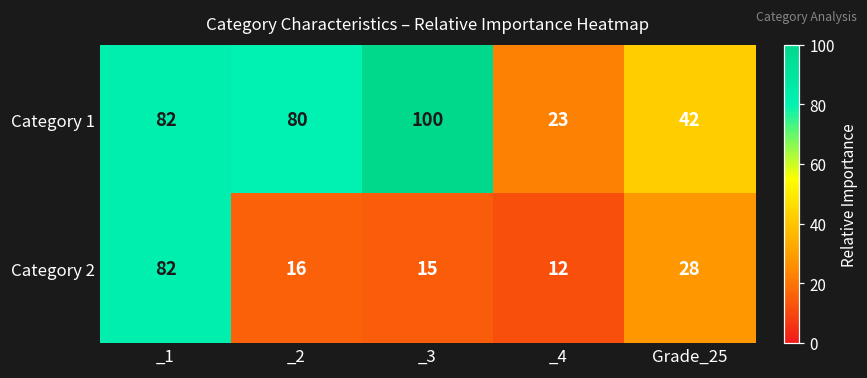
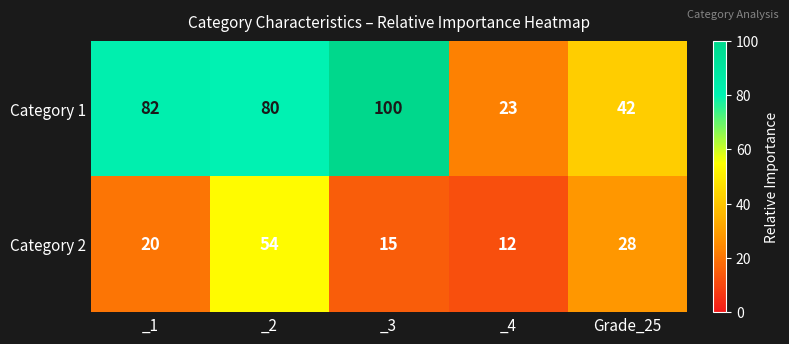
Category 2, _1: 82 -> 20
Category 2, _2: 16 -> 54
